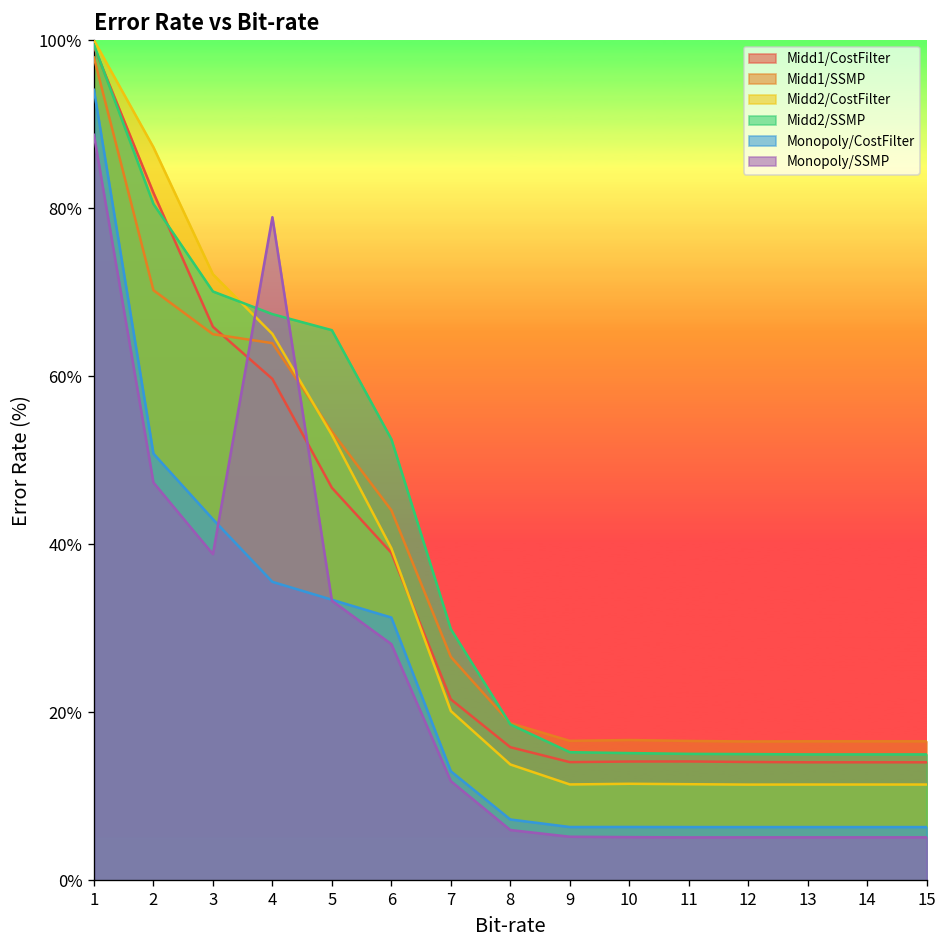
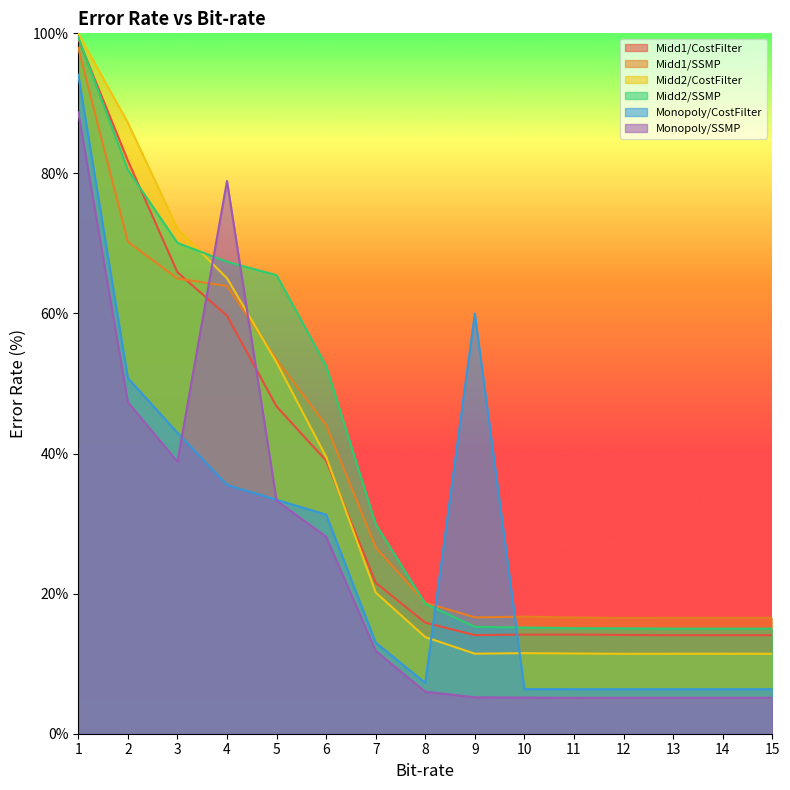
Monopoly/CostFilter, 9: 6% -> 60%
